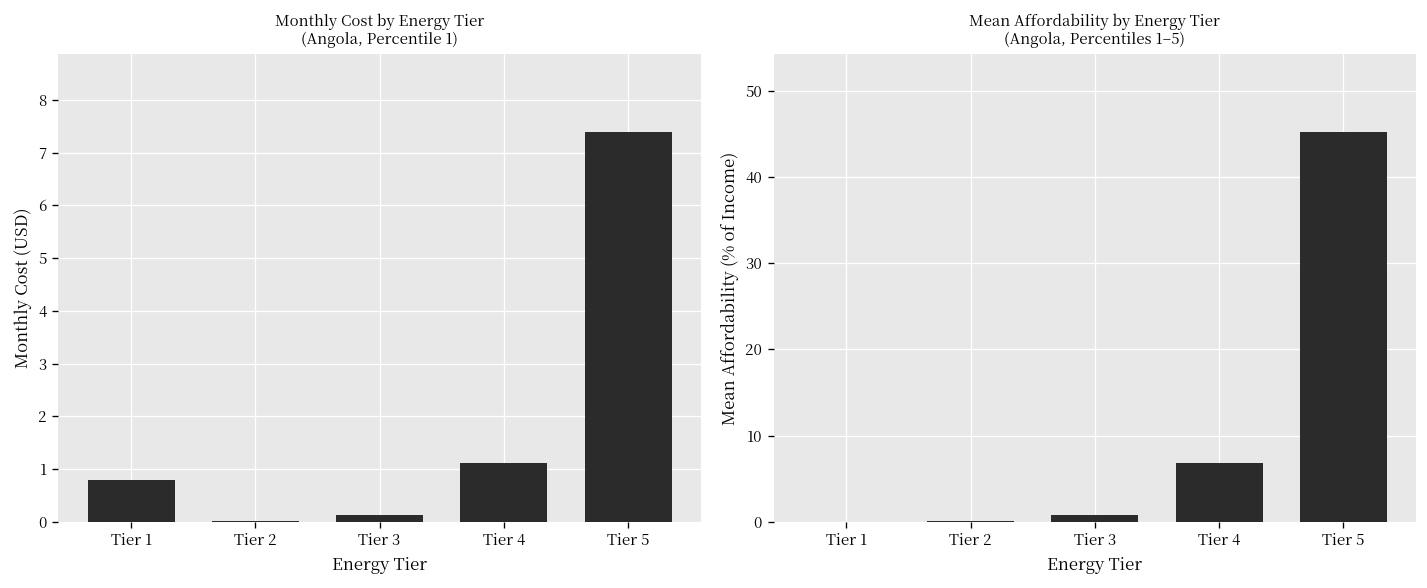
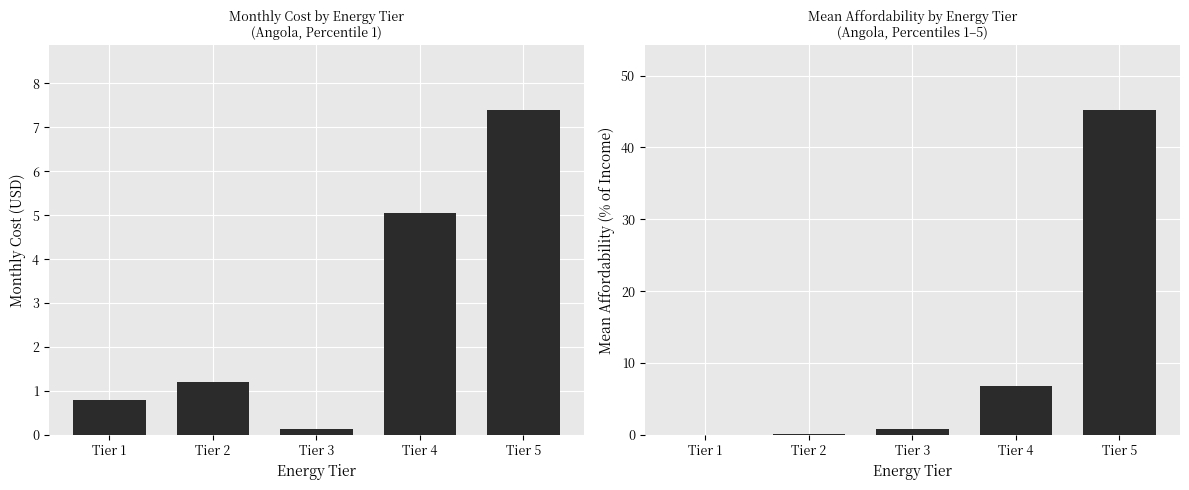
Monthly Cost by Energy Tier (Angola, Percentile 1), Tier 2: 0.0 -> 1.2
Monthly Cost by Energy Tier (Angola, Percentile 1), Tier 4: 1.1 -> 5.1
